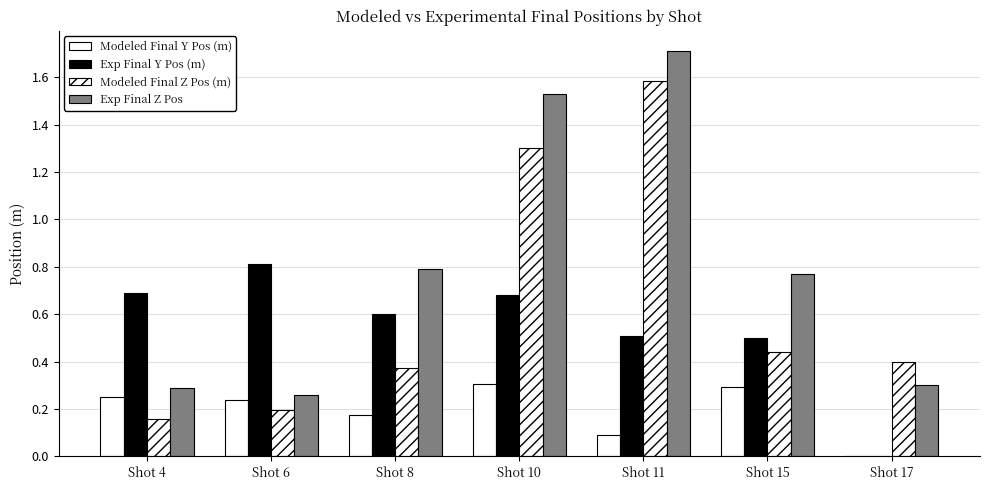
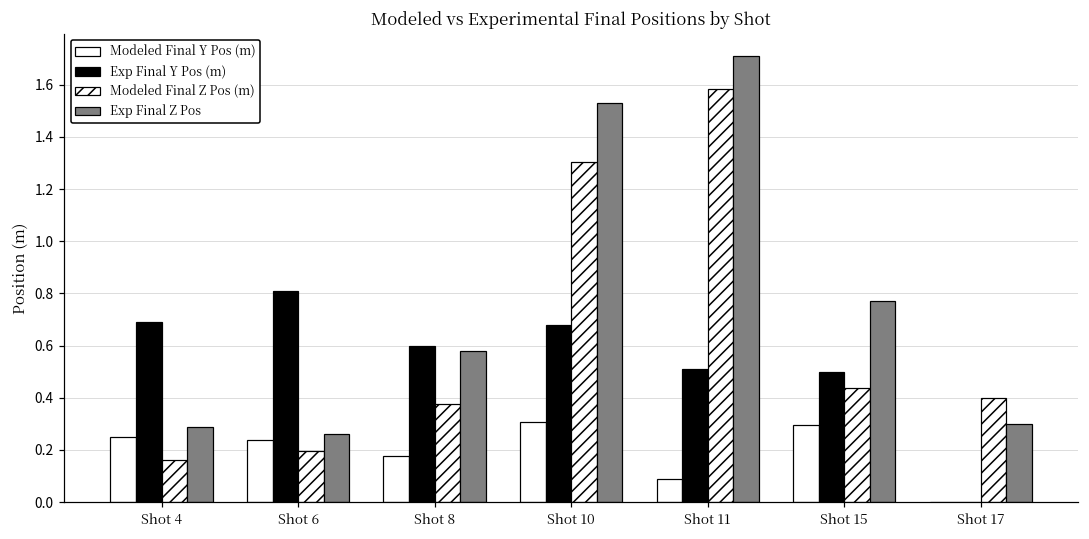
Exp Final Z Pos, Shot 8: 0.79 -> 0.58
